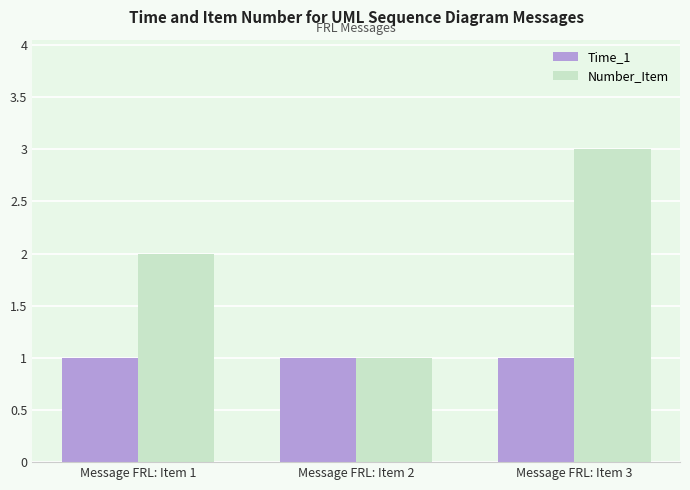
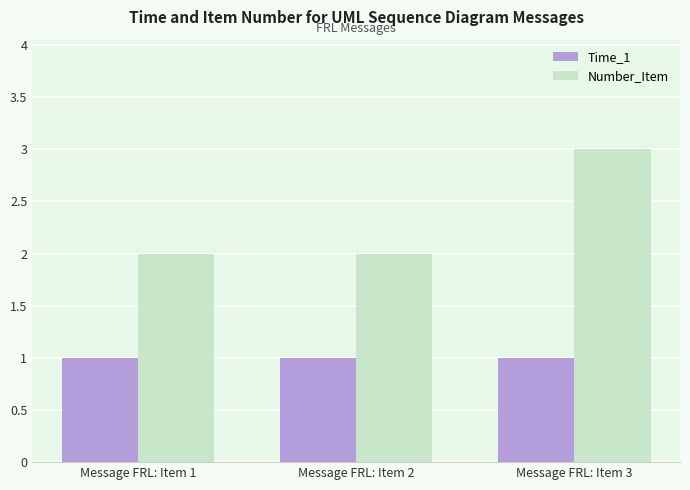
Number_Item, Message FRL: Item 2: 1 -> 2
